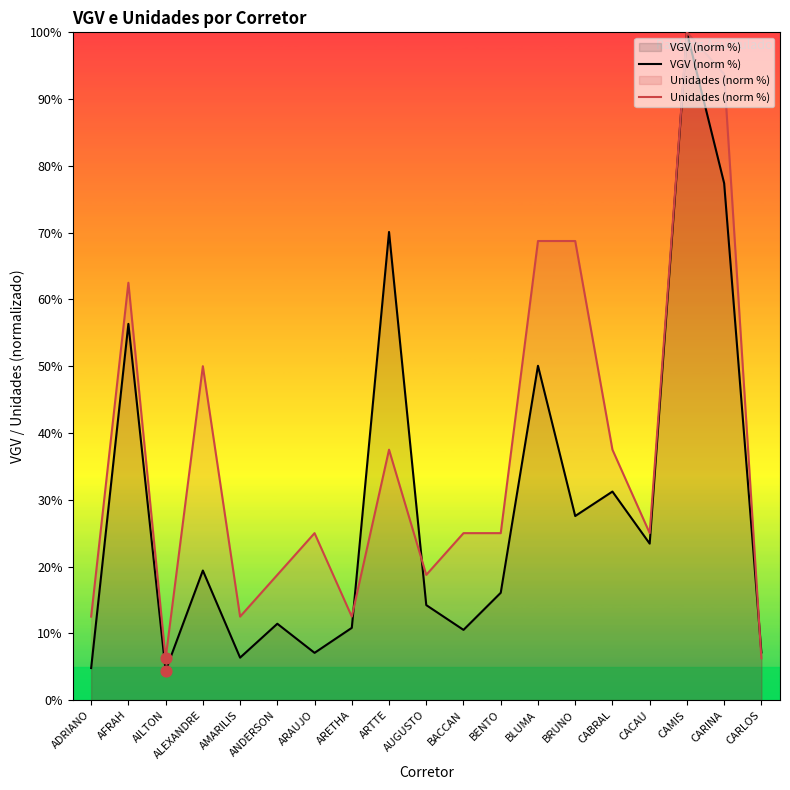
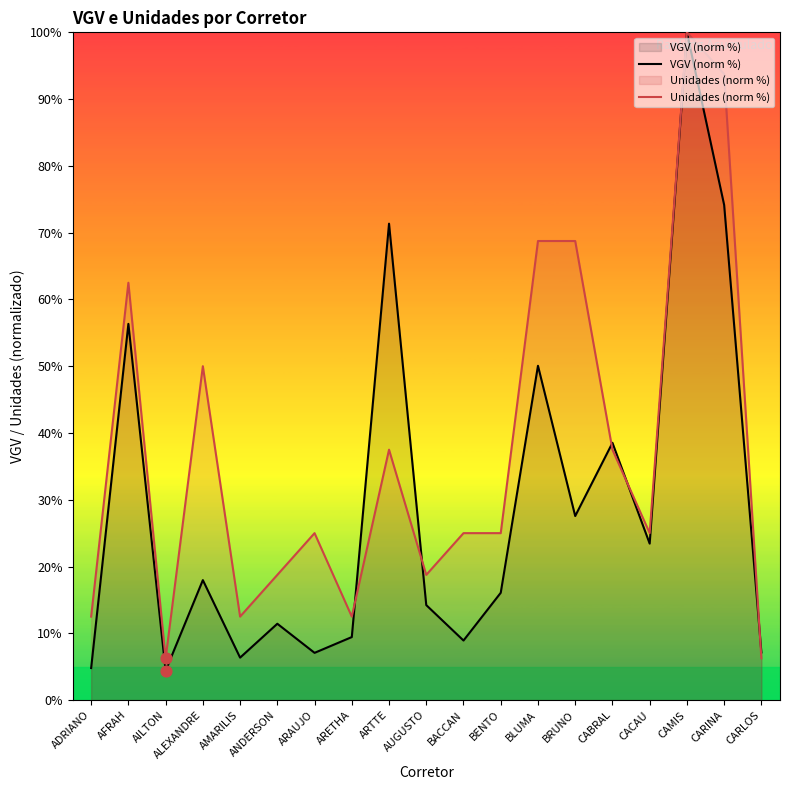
VGV (norm %), ALEXANDRE: 19% -> 18%
VGV (norm %), ARETHA: 11% -> 9%
VGV (norm %), ARTTE: 70% -> 71%
VGV (norm %), BACCAN: 11% -> 9%
VGV (norm %), CABRAL: 31% -> 39%
VGV (norm %), CARINA: 77% -> 74%
